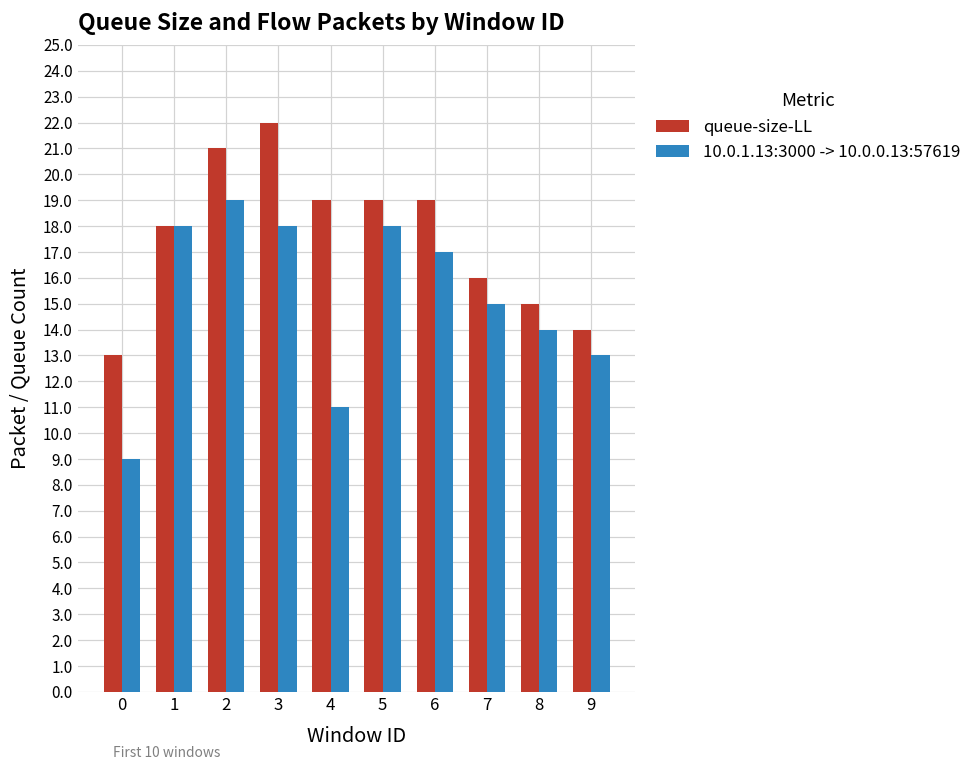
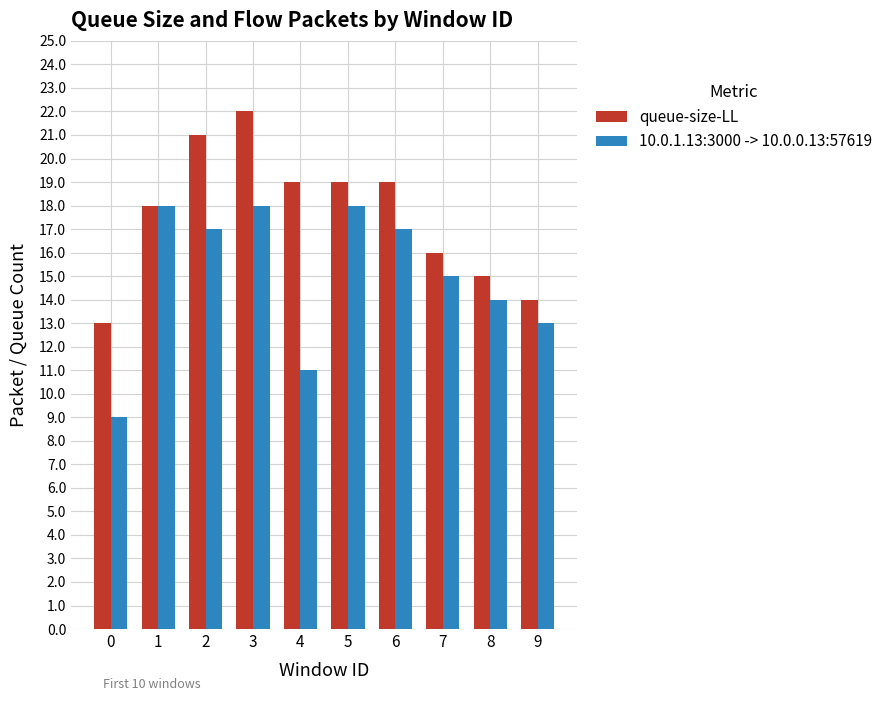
10.0.1.13:3000 -> 10.0.0.13:57619, 2: 19 -> 17
